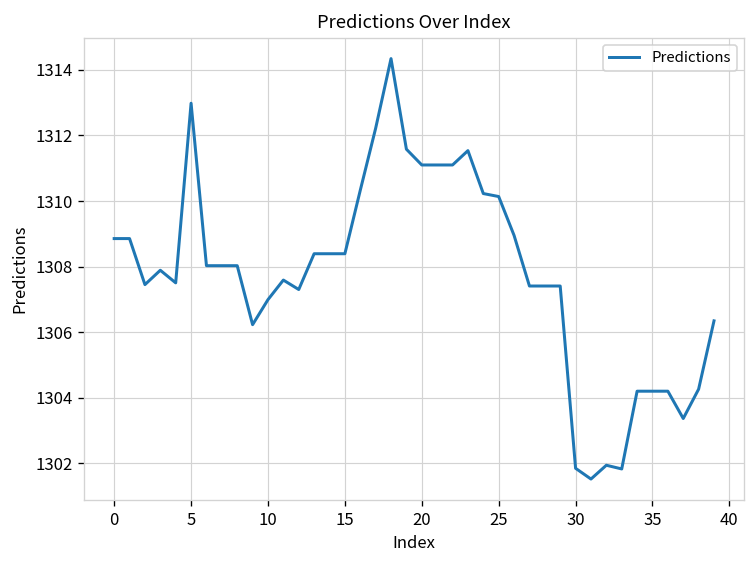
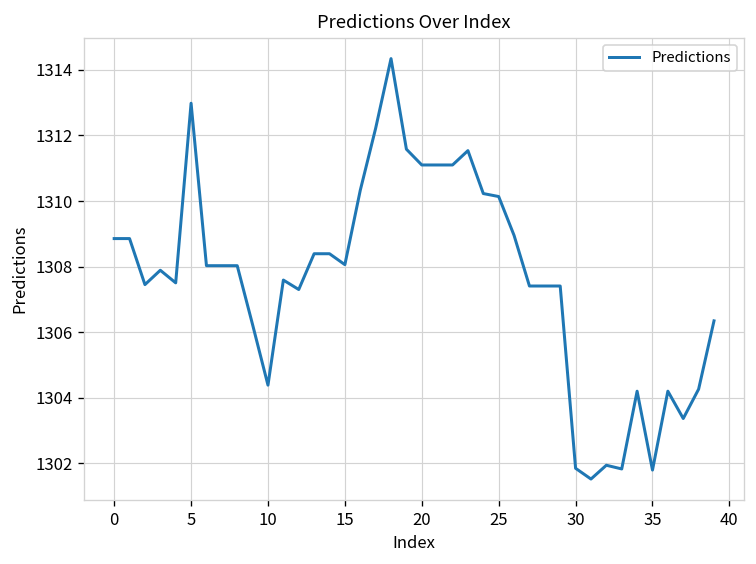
10: 1307.0 -> 1304.4
15: 1308.4 -> 1308.1
35: 1304.2 -> 1301.8
